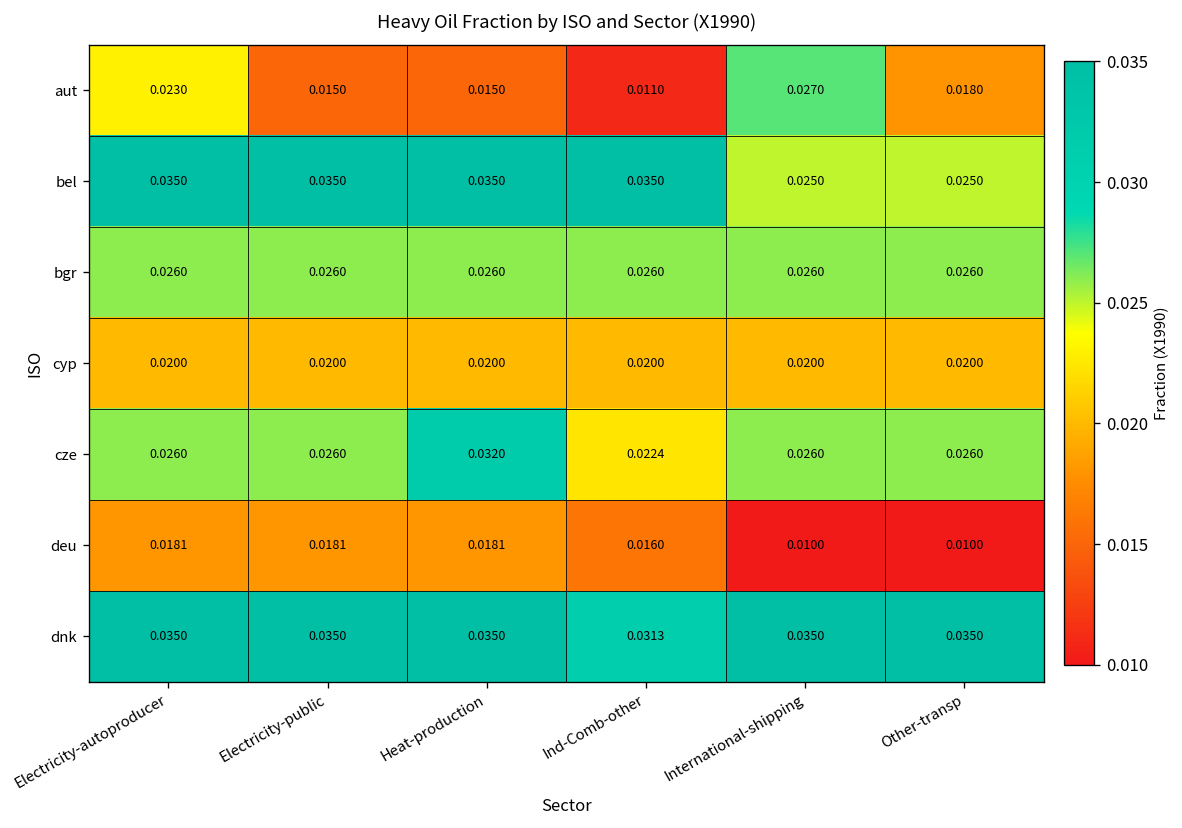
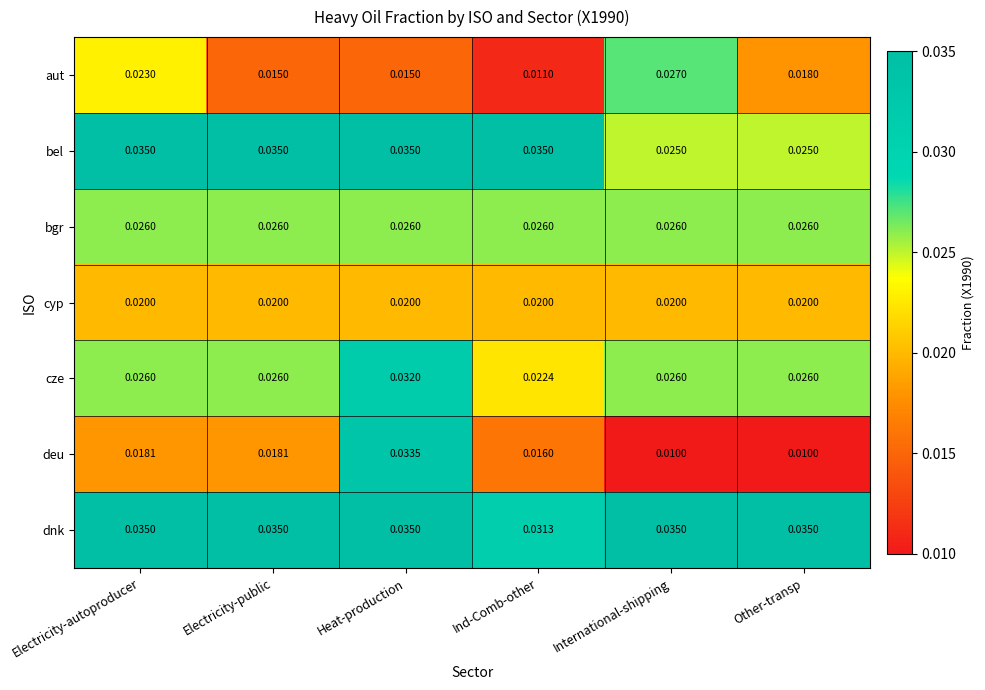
deu, Heat-production: 0.0181 -> 0.0335
